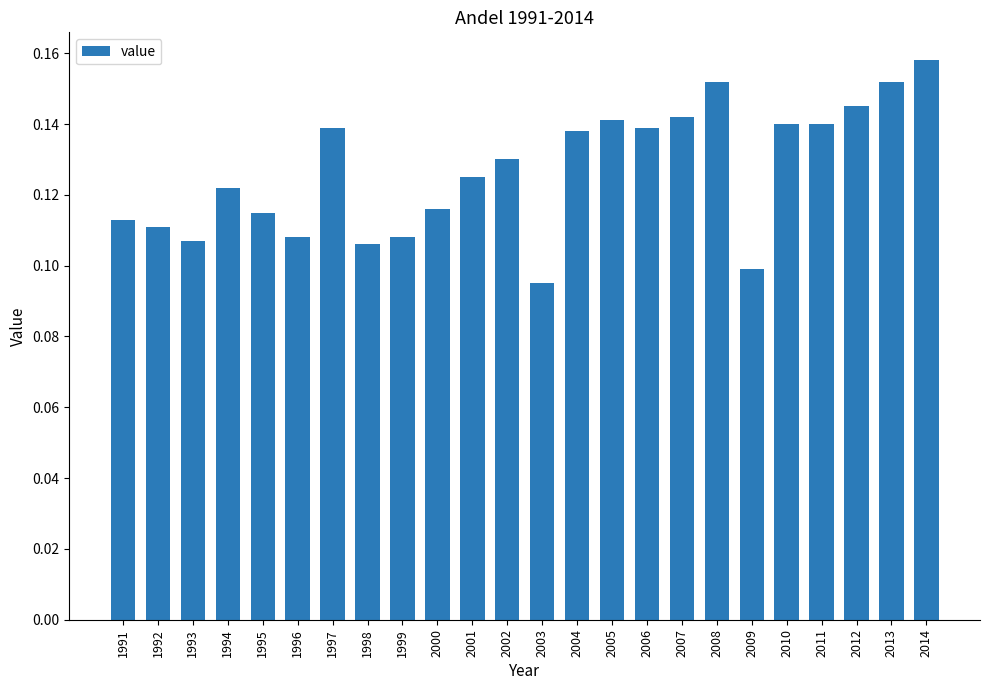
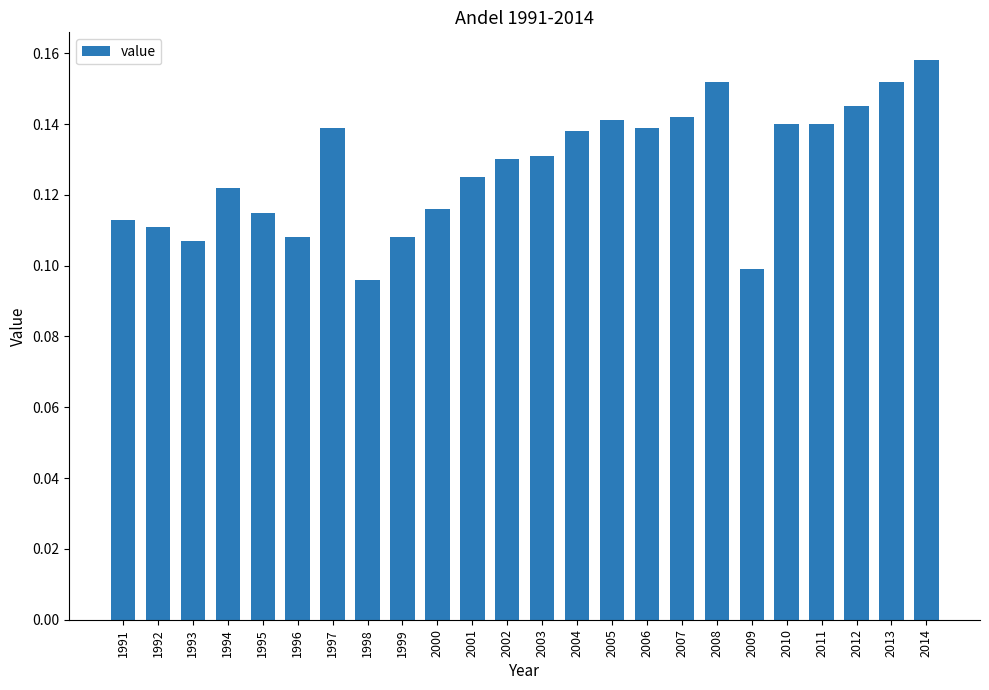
1998: 0.106 -> 0.096
2003: 0.095 -> 0.131
